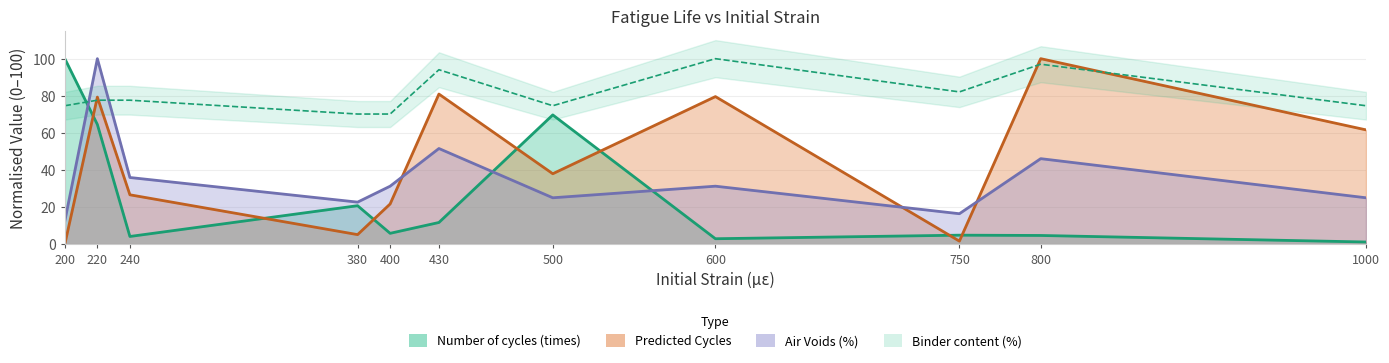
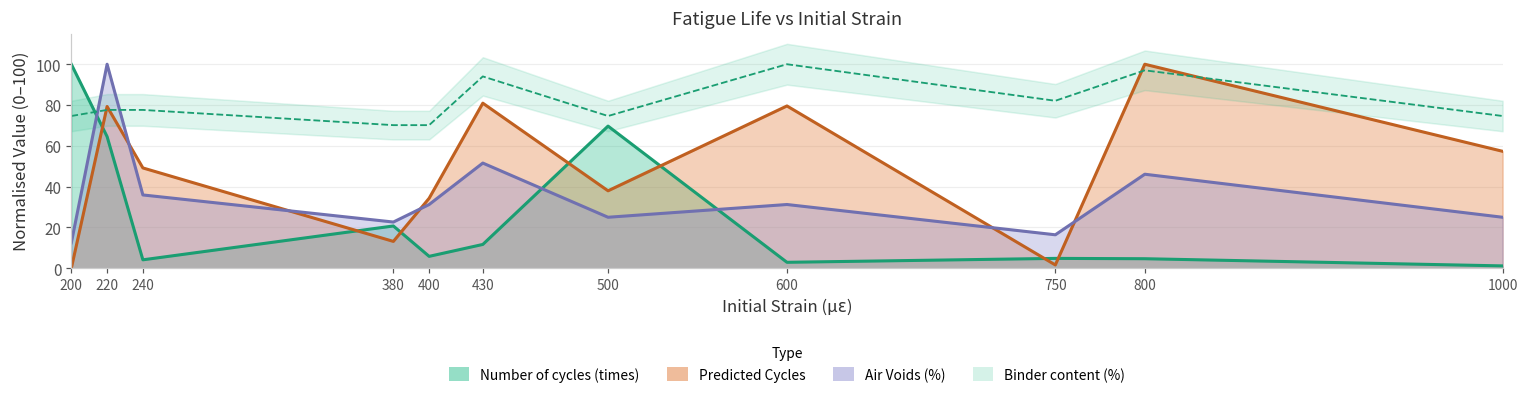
Predicted Cycles, 240: 27 -> 49
Predicted Cycles, 380: 5 -> 13
Predicted Cycles, 400: 22 -> 34
Predicted Cycles, 1000: 62 -> 57
